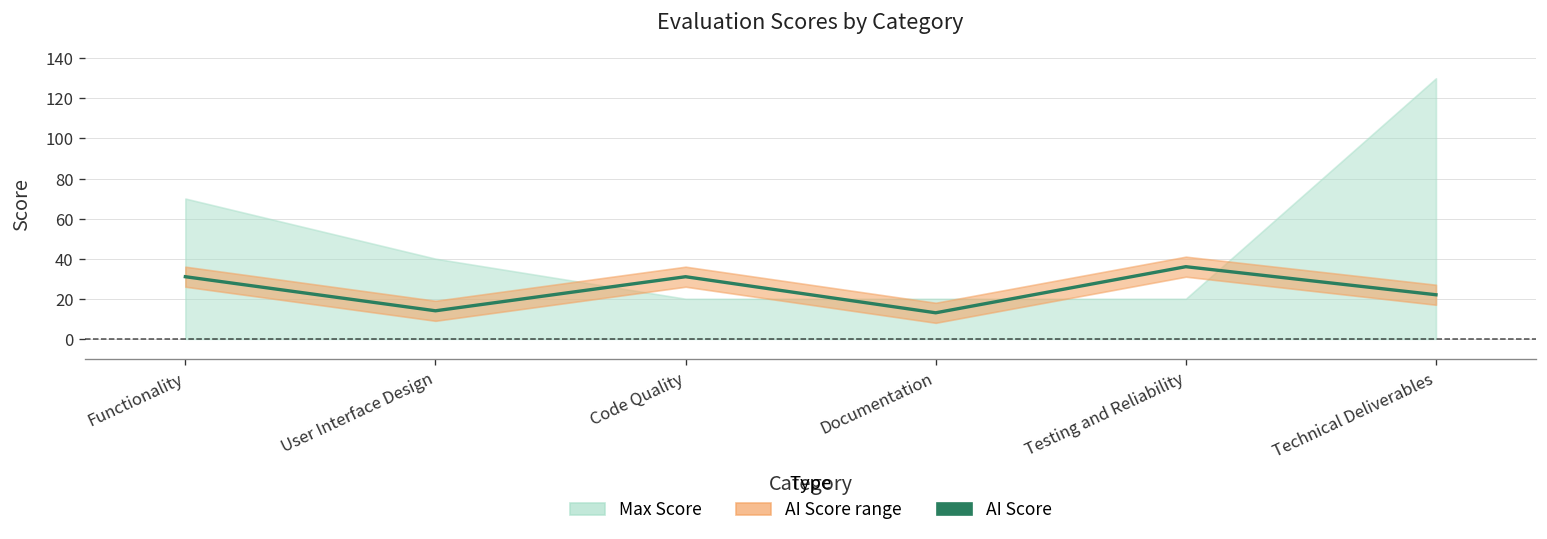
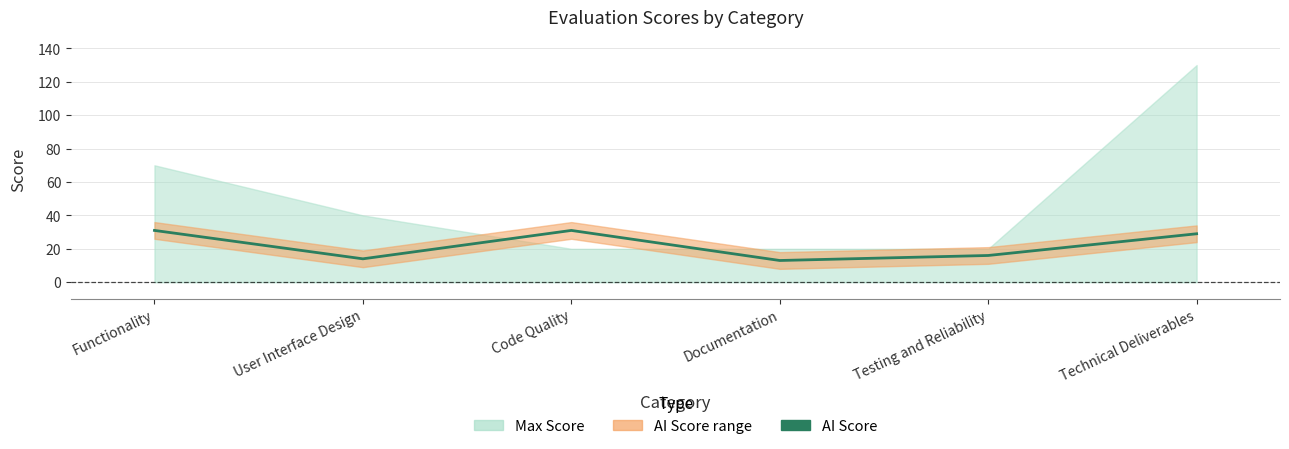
AI Score, Testing and Reliability: 36 -> 16
AI Score, Technical Deliverables: 22 -> 29
